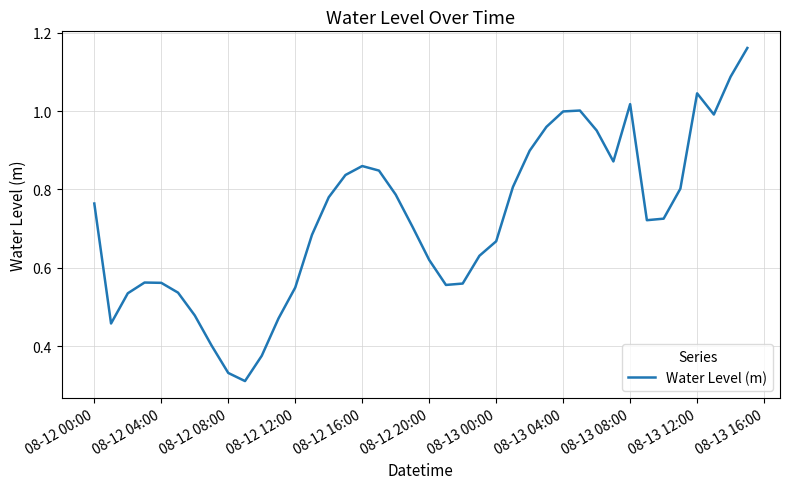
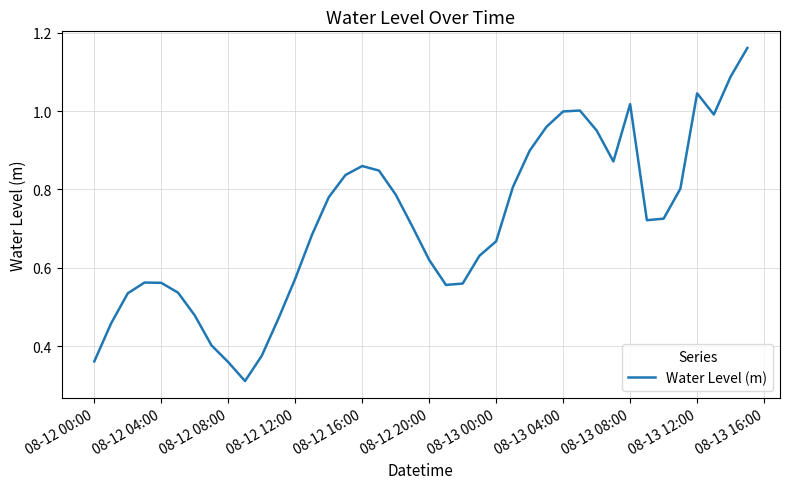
08-12 00:00: 0.76 -> 0.36
08-12 08:00: 0.33 -> 0.36
08-12 12:00: 0.55 -> 0.57
